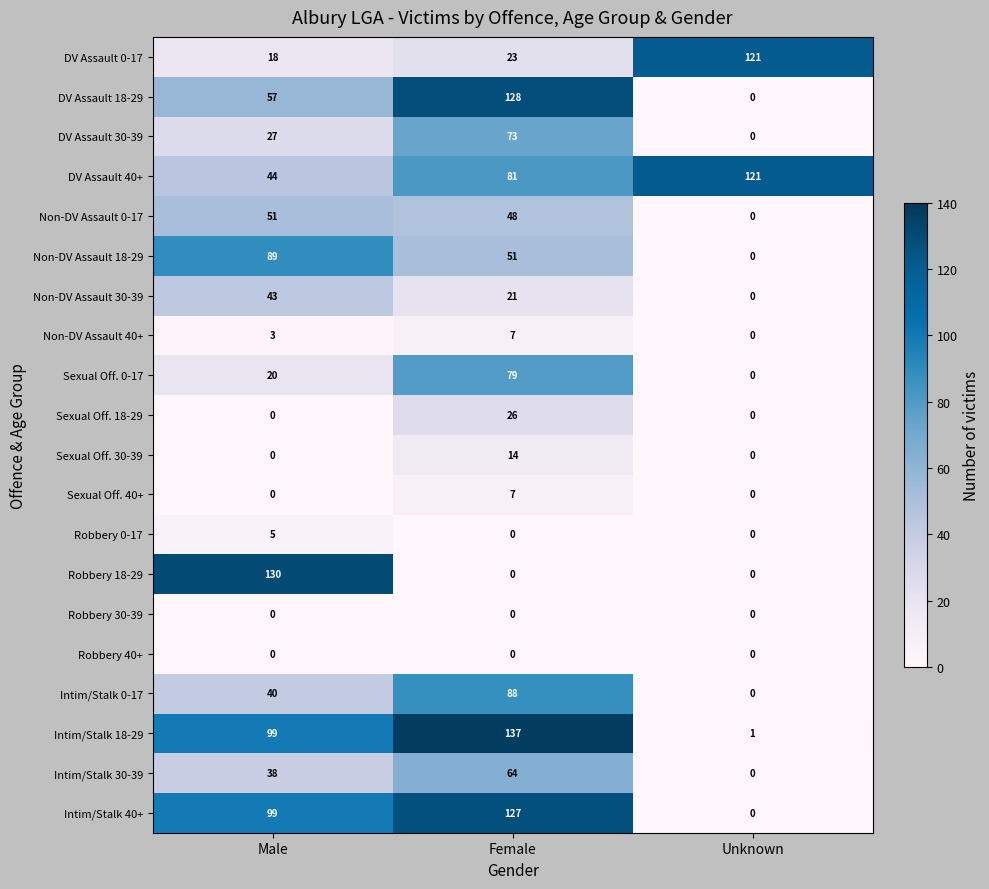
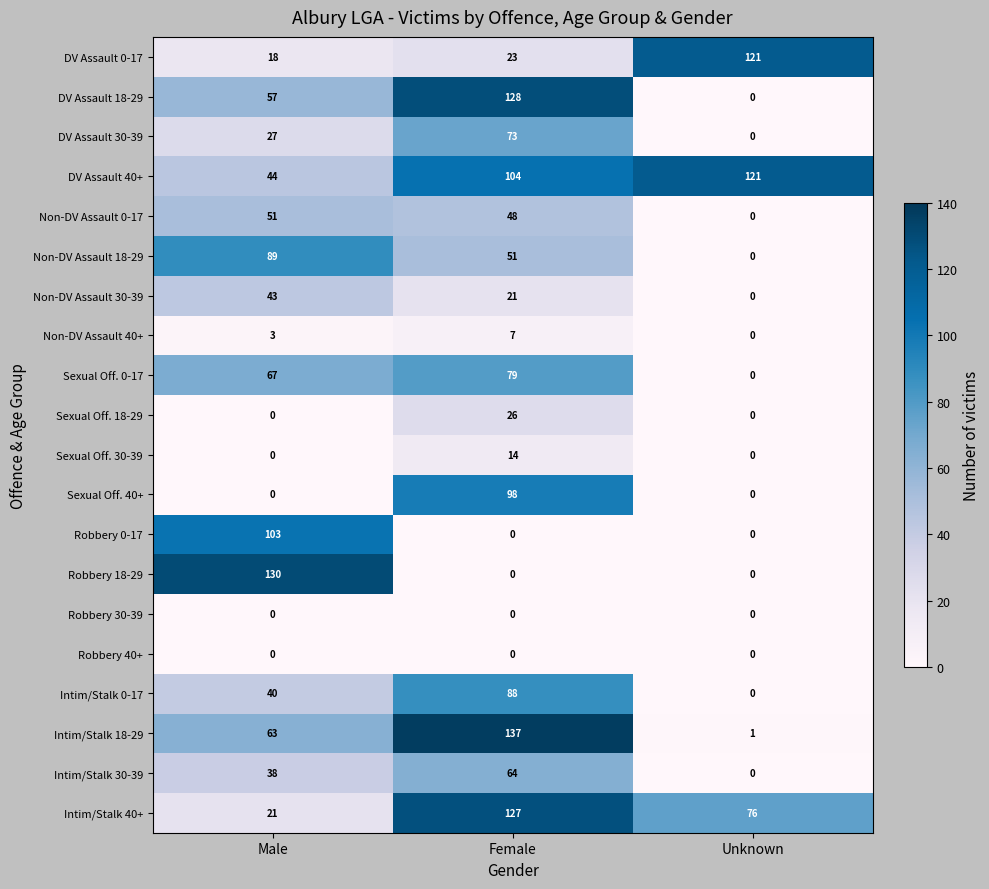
DV Assault 40+, Female: 81 -> 104
Sexual Off. 0-17, Male: 20 -> 67
Sexual Off. 40+, Female: 7 -> 98
Robbery 0-17, Male: 5 -> 103
Intim/Stalk 18-29, Male: 99 -> 63
Intim/Stalk 40+, Male: 99 -> 21
Intim/Stalk 40+, Unknown: 0 -> 76
